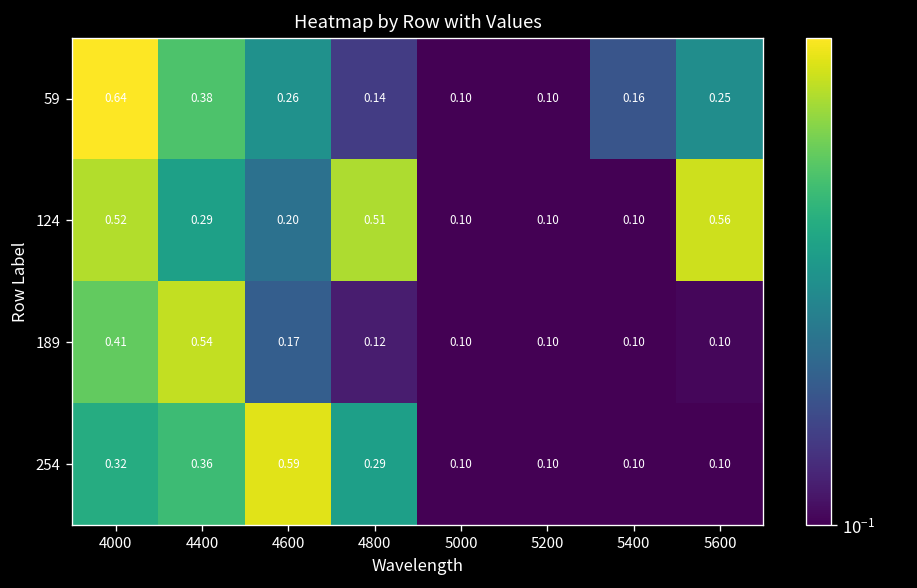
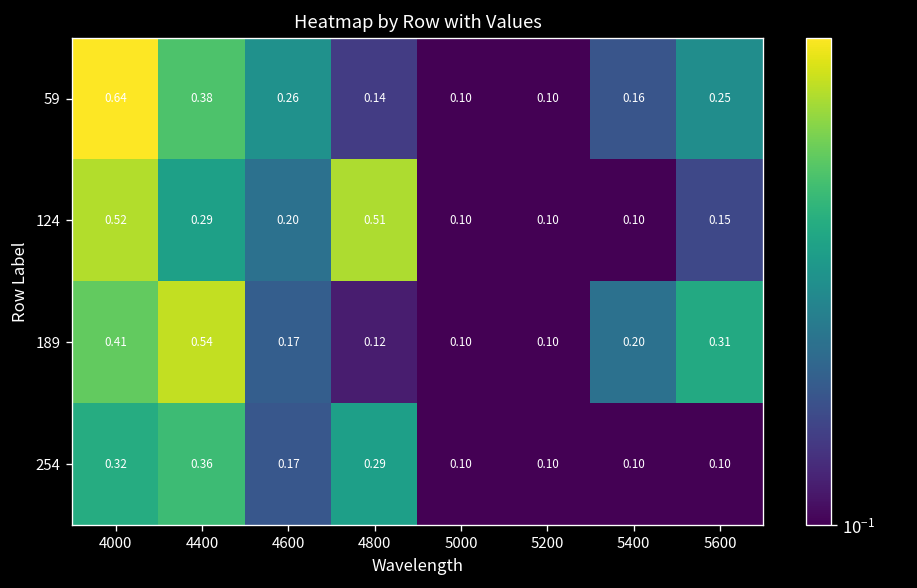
124, 5600: 0.56 -> 0.15
189, 5400: 0.10 -> 0.20
189, 5600: 0.10 -> 0.31
254, 4600: 0.59 -> 0.17
